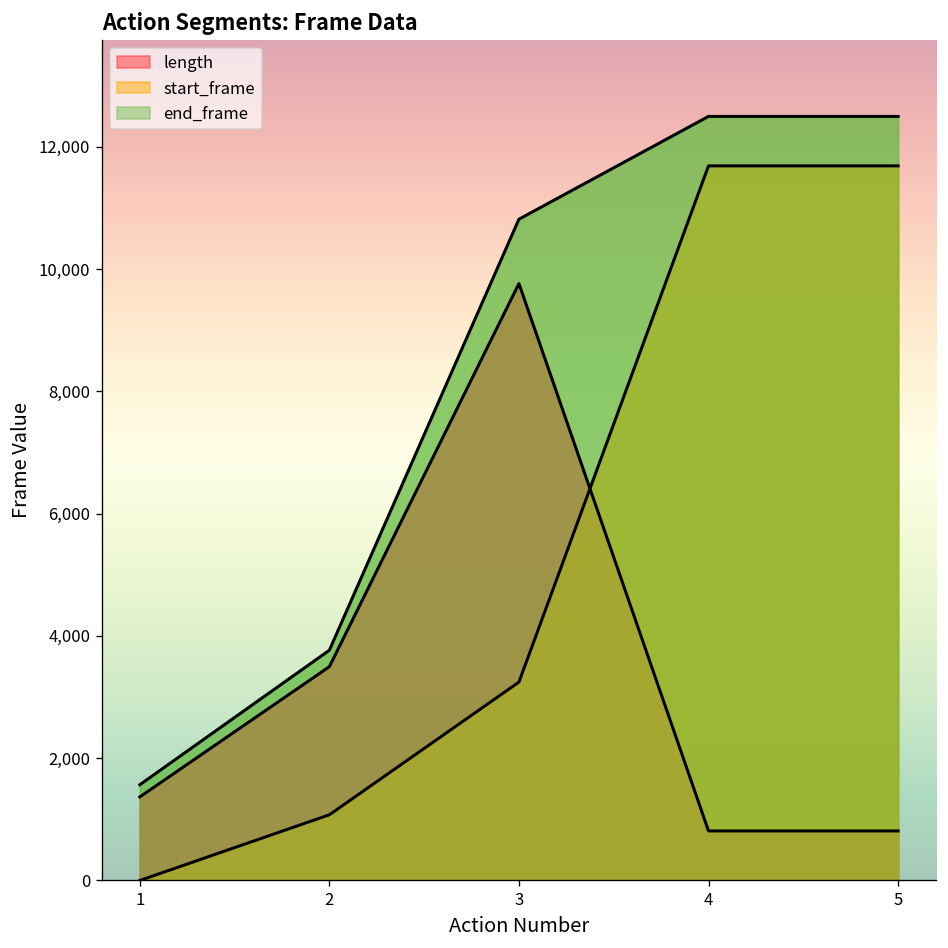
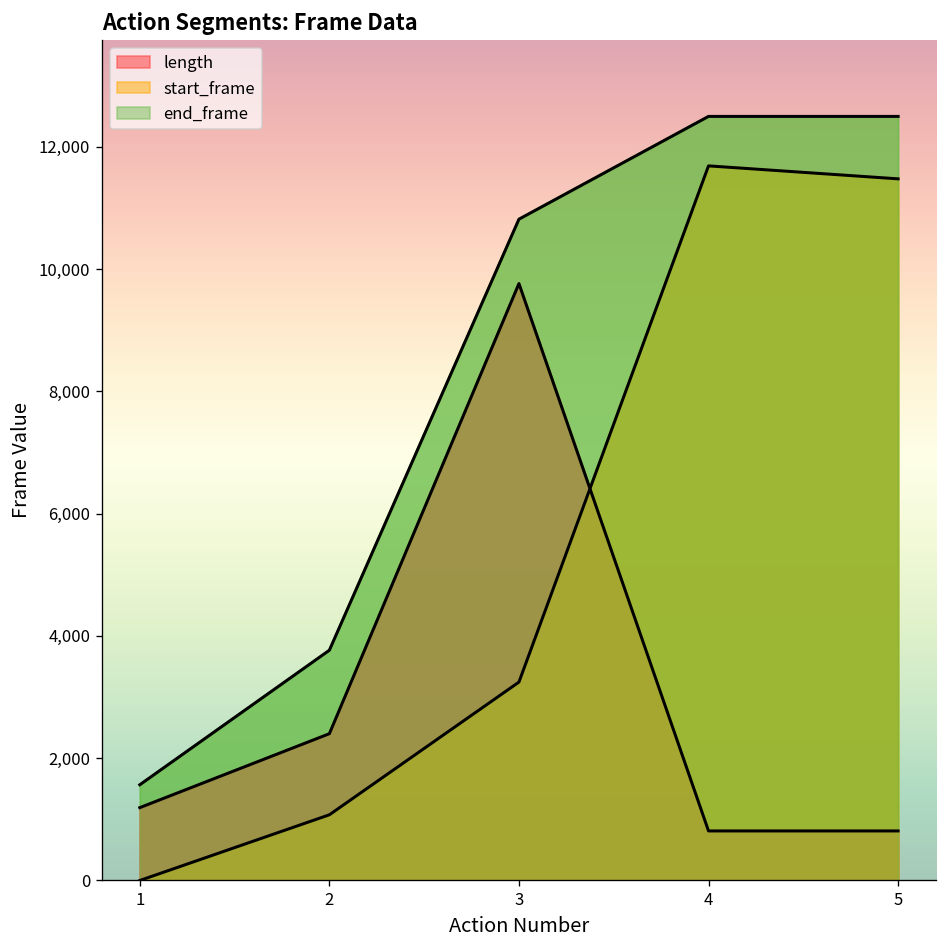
length, 1: 1,400 -> 1,200
length, 2: 3,500 -> 2,400
start_frame, 5: 11,700 -> 11,500
